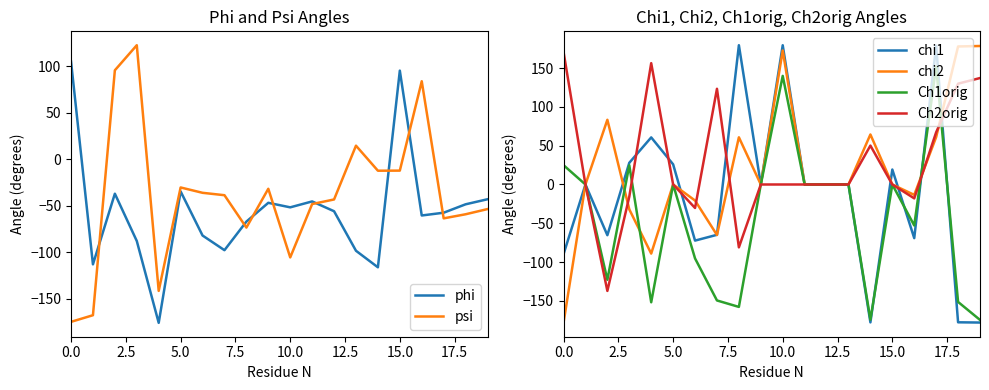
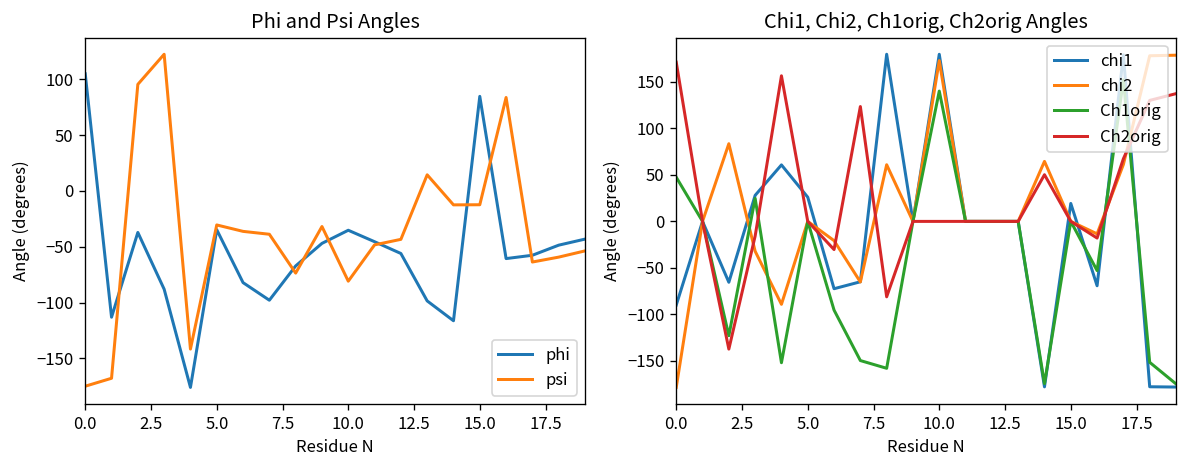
Phi and Psi Angles, phi, 10.0: -50 -> -40
Phi and Psi Angles, psi, 10.0: -110 -> -80
Phi and Psi Angles, phi, 15.0: 100 -> 80
Chi1, Chi2, Ch1orig, Ch2orig Angles, Ch1orig, 0.0: 20 -> 50
